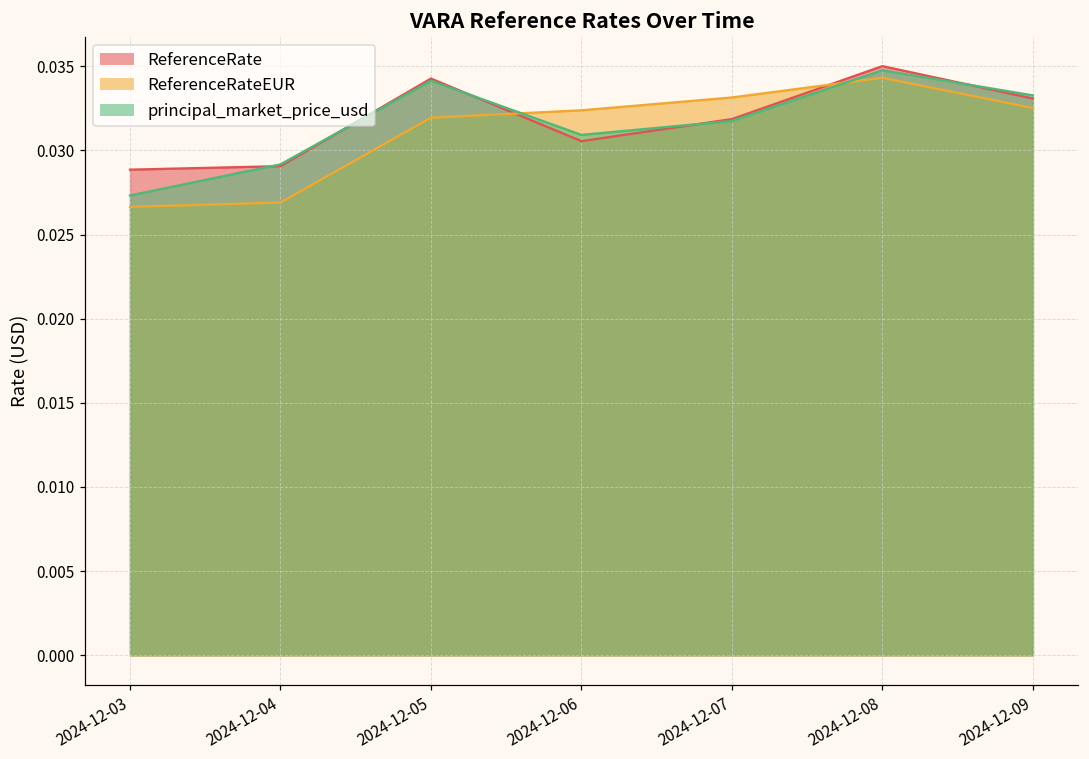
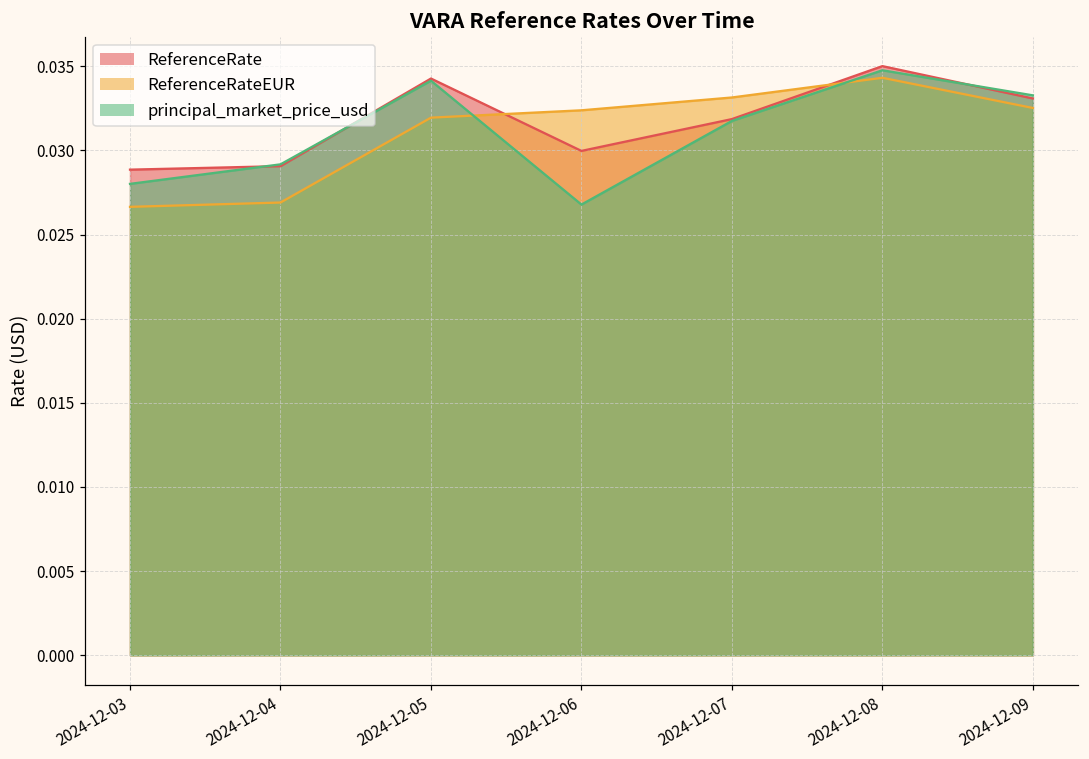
principal_market_price_usd, 2024-12-03: 0.0273 -> 0.0280
ReferenceRate, 2024-12-06: 0.0305 -> 0.0300
principal_market_price_usd, 2024-12-06: 0.0309 -> 0.0268
